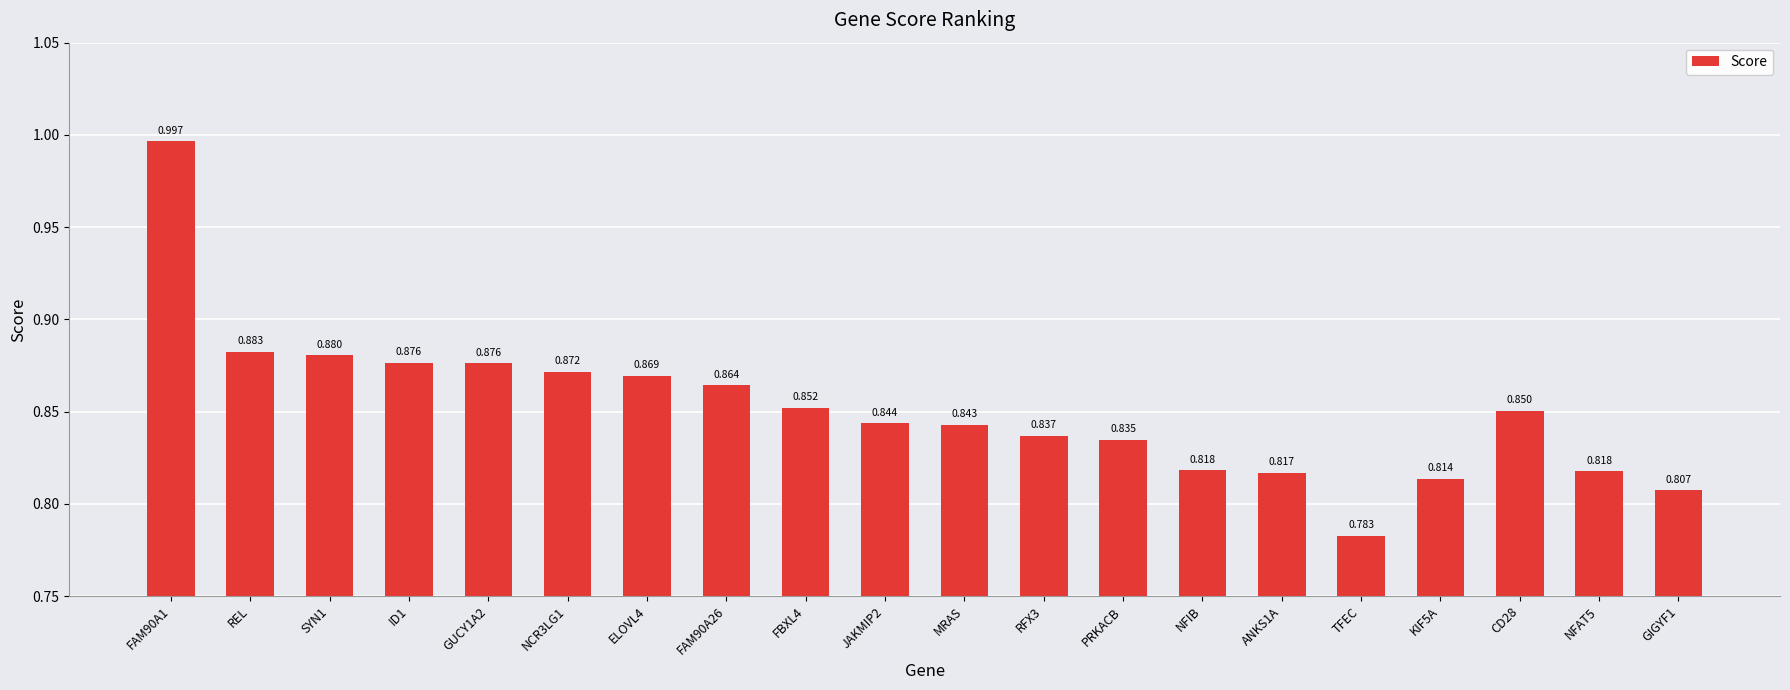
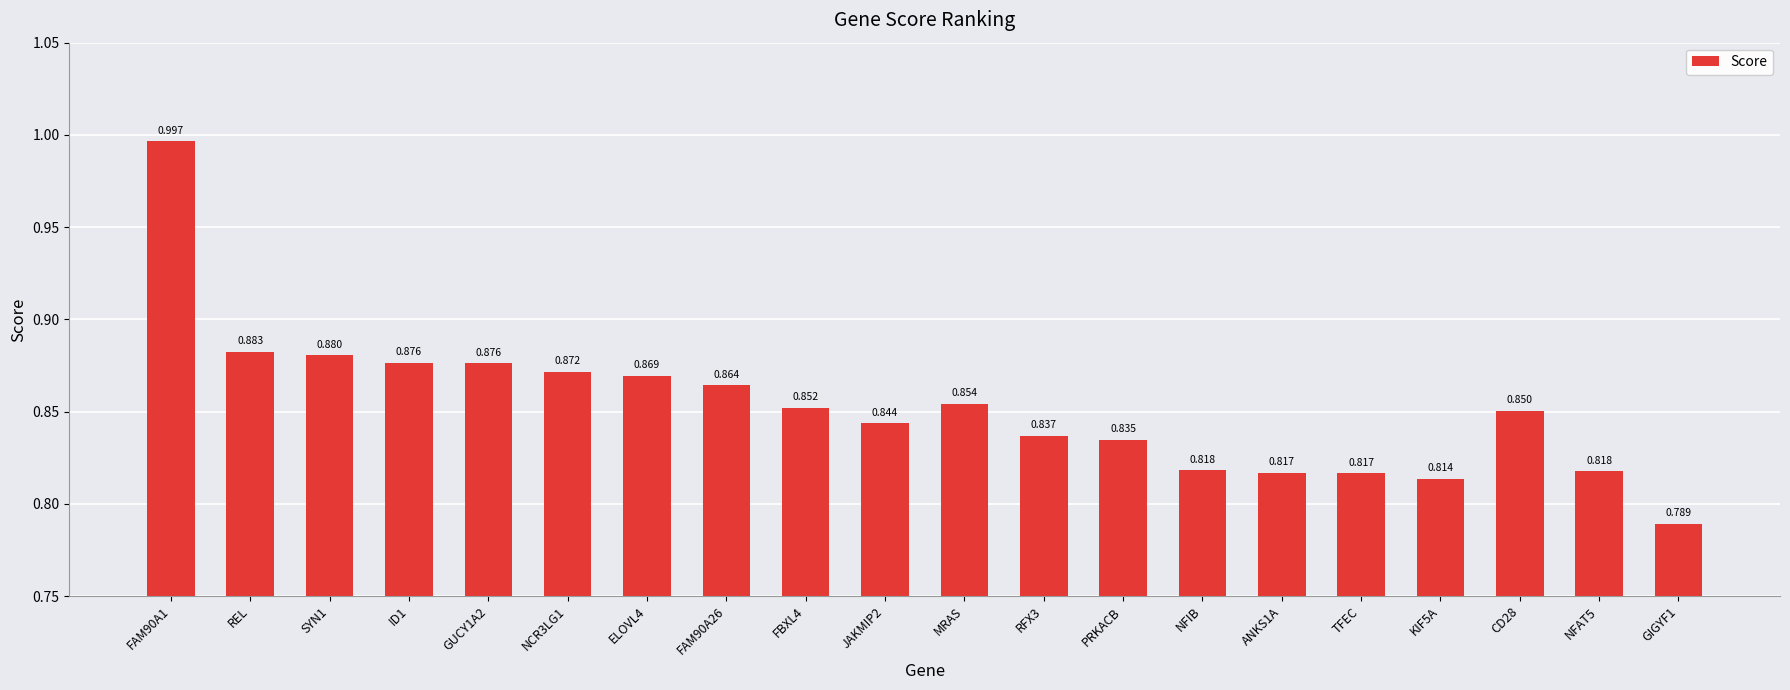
MRAS: 0.843 -> 0.854
TFEC: 0.783 -> 0.817
GIGYF1: 0.807 -> 0.789
